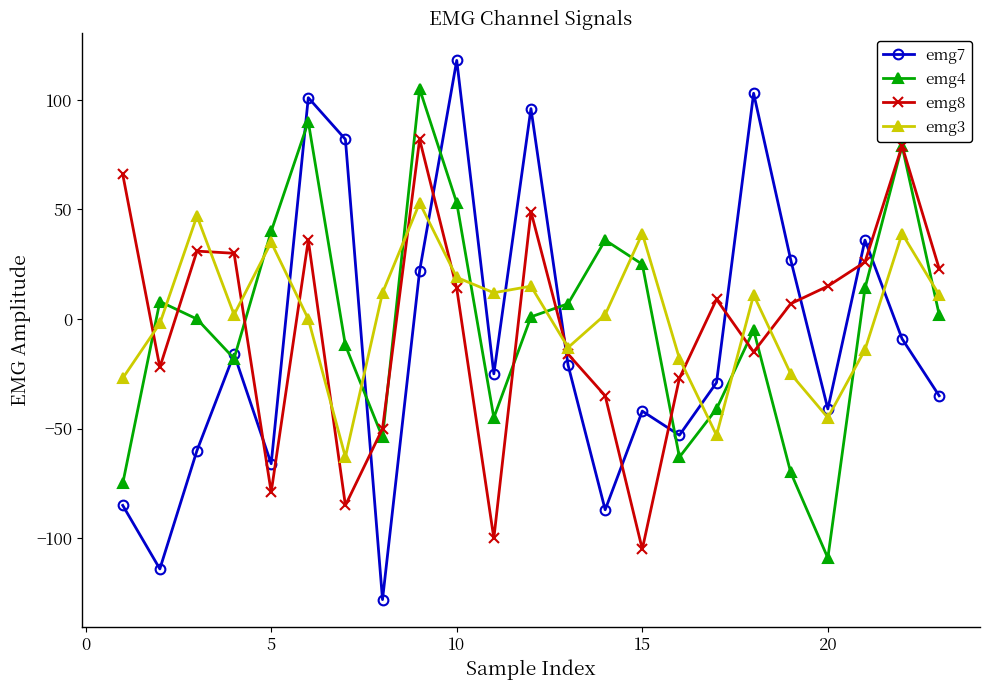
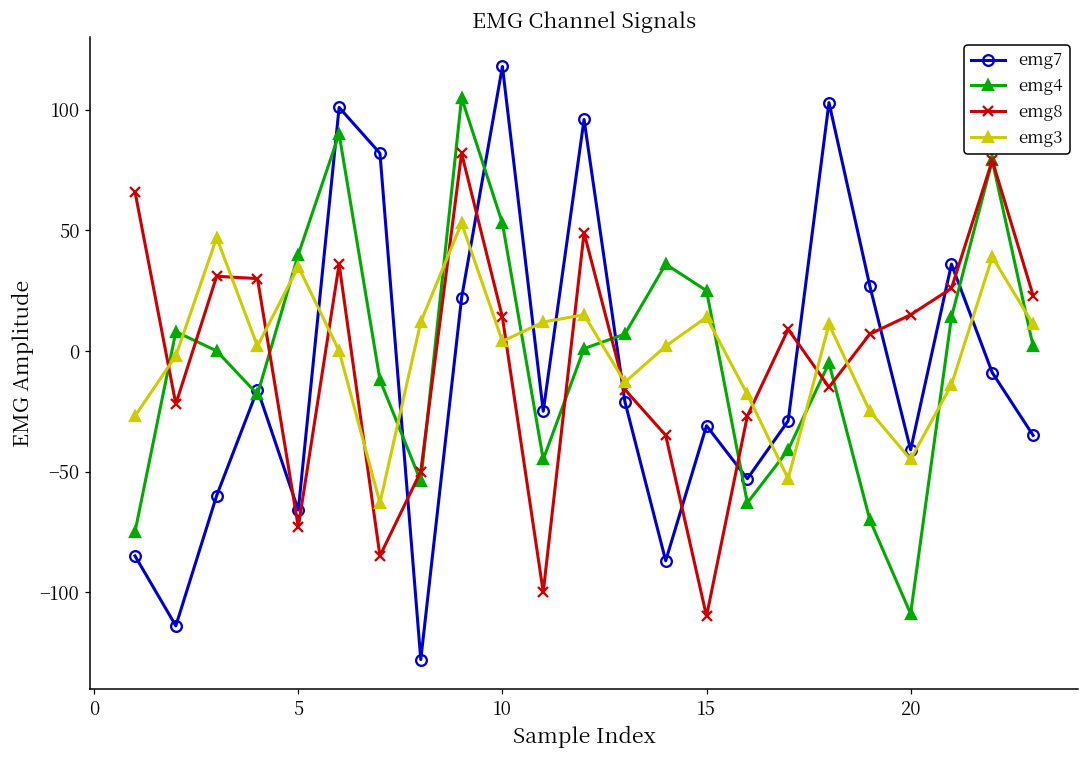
emg8, 5: -79 -> -73
emg3, 10: 19 -> 4
emg7, 15: -42 -> -31
emg8, 15: -105 -> -110
emg3, 15: 39 -> 14
